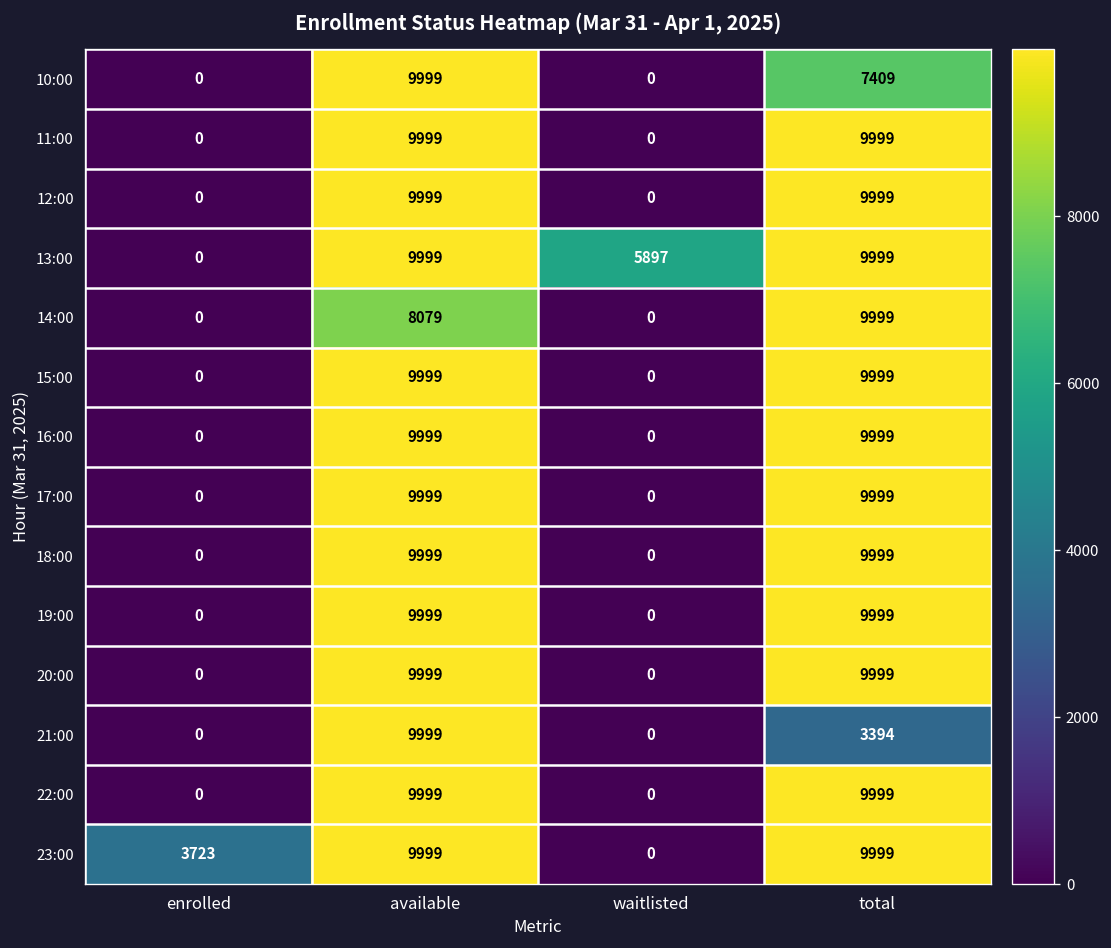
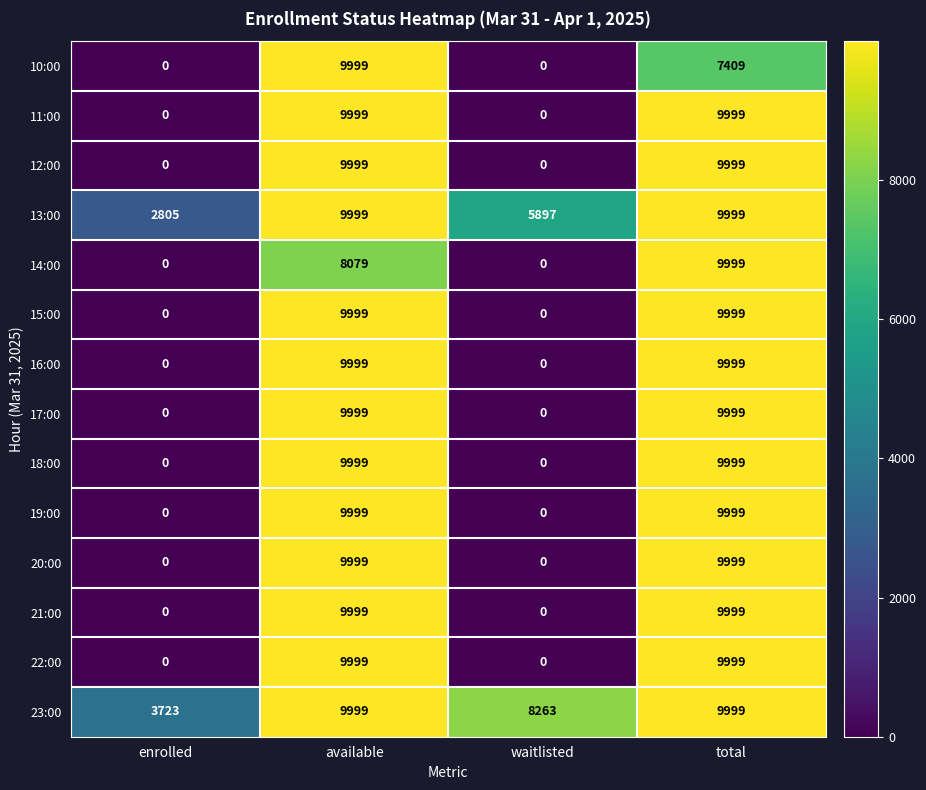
13:00, enrolled: 0 -> 2805
21:00, total: 3394 -> 9999
23:00, waitlisted: 0 -> 8263
